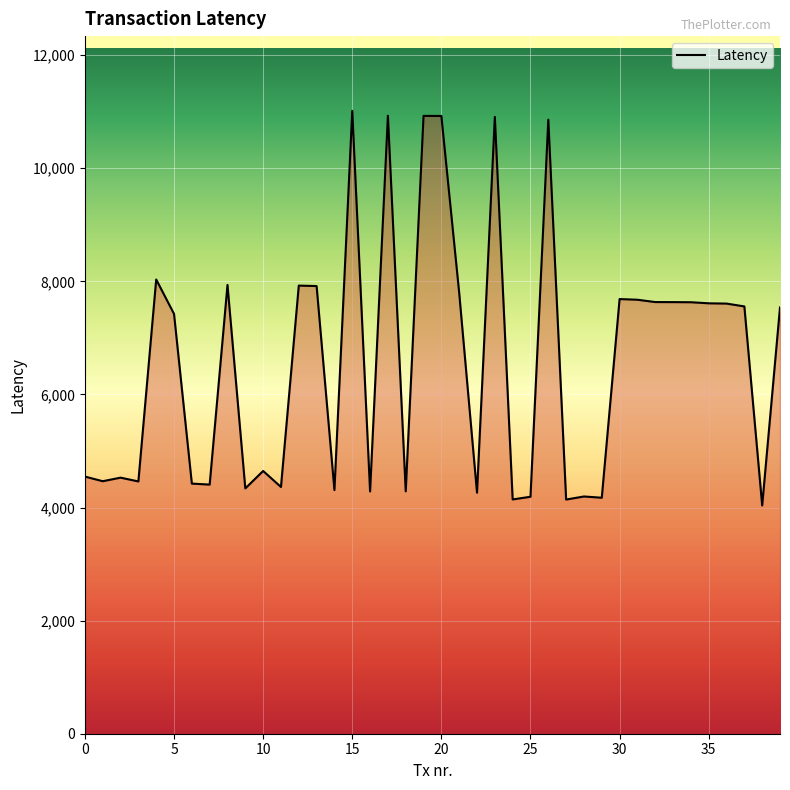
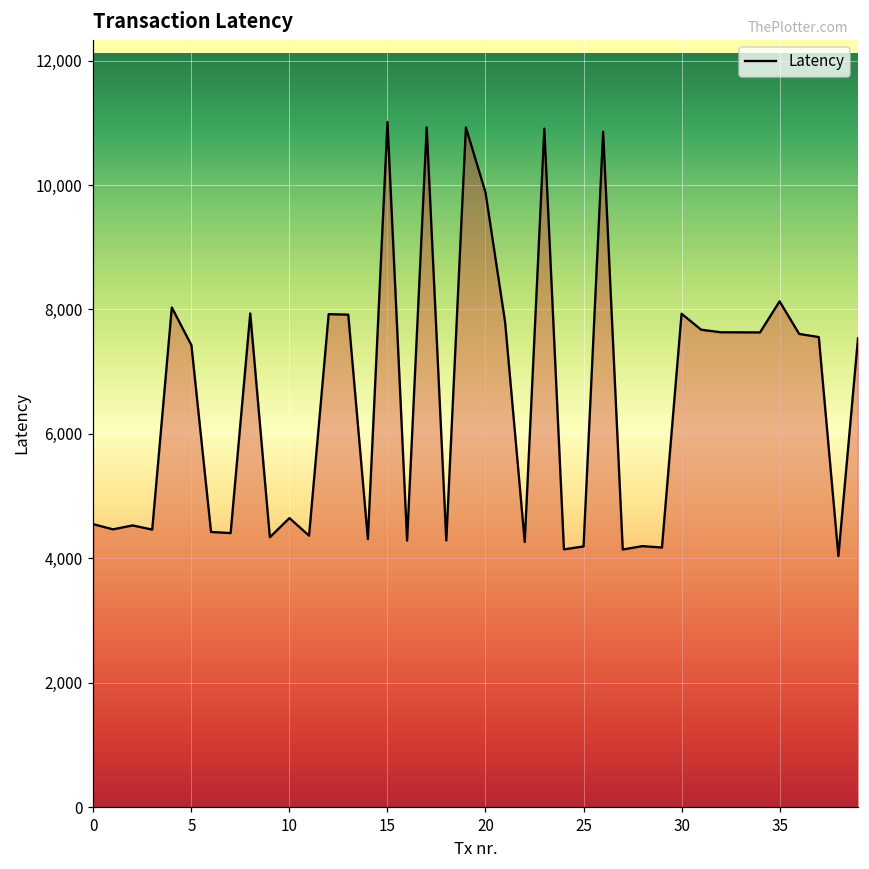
20: 10,900 -> 9,900
30: 7,700 -> 7,900
35: 7,600 -> 8,100
